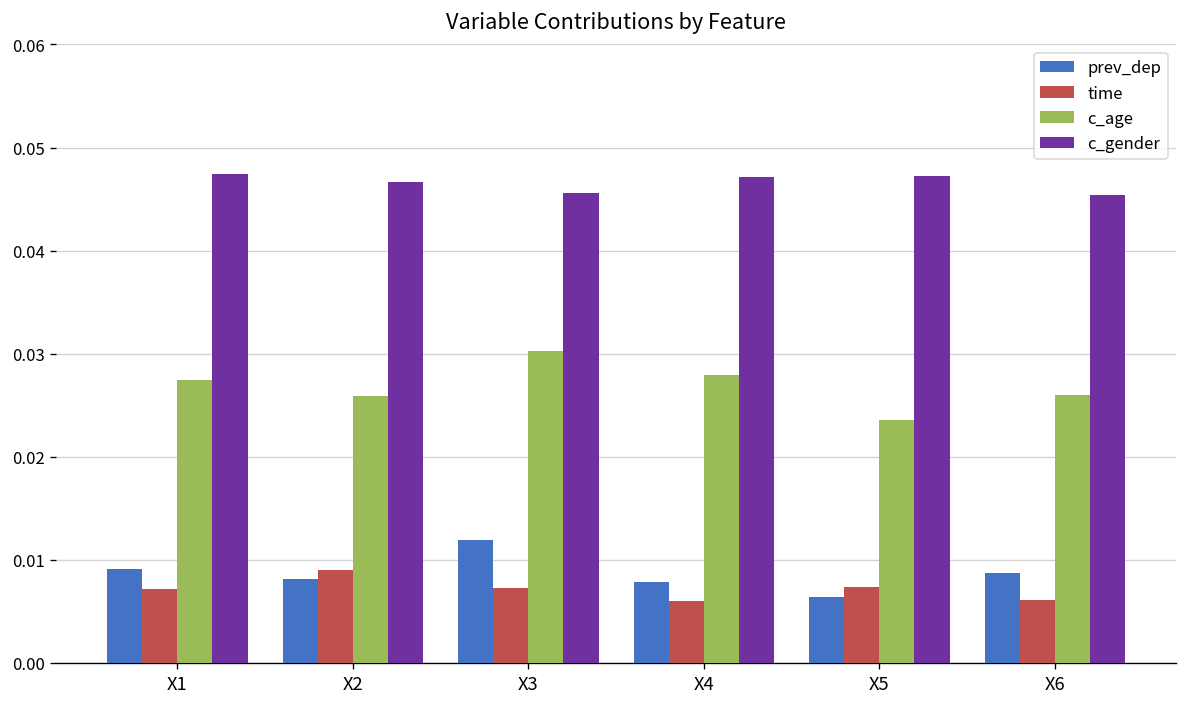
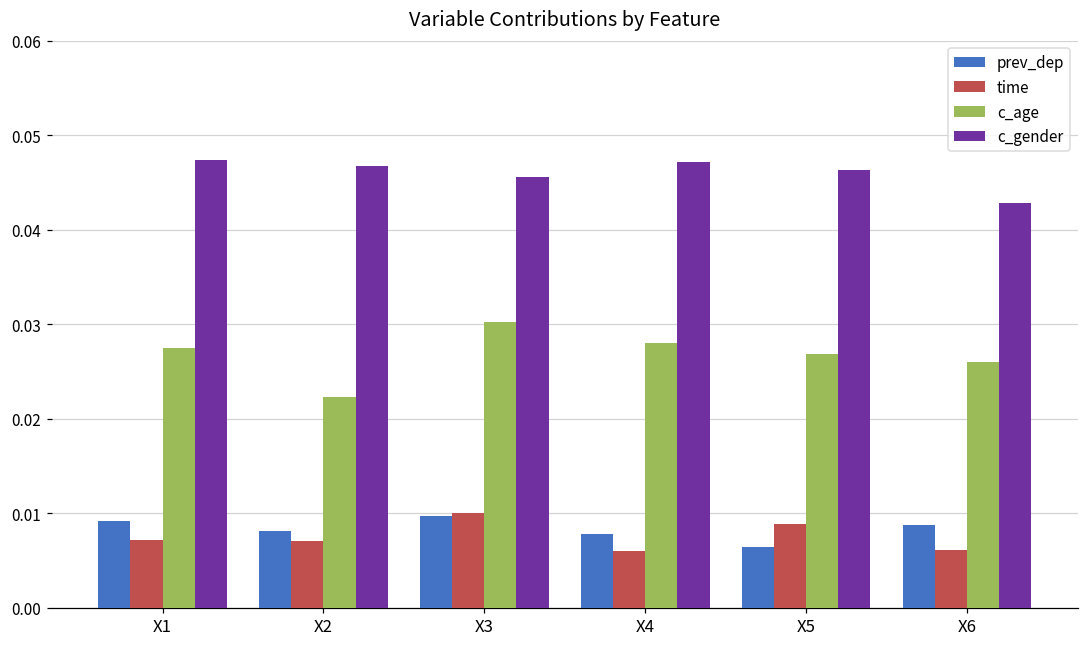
time, X2: 0.009 -> 0.007
c_age, X2: 0.026 -> 0.022
prev_dep, X3: 0.012 -> 0.010
time, X3: 0.007 -> 0.010
time, X5: 0.007 -> 0.009
c_age, X5: 0.024 -> 0.027
c_gender, X5: 0.047 -> 0.046
c_gender, X6: 0.045 -> 0.043
